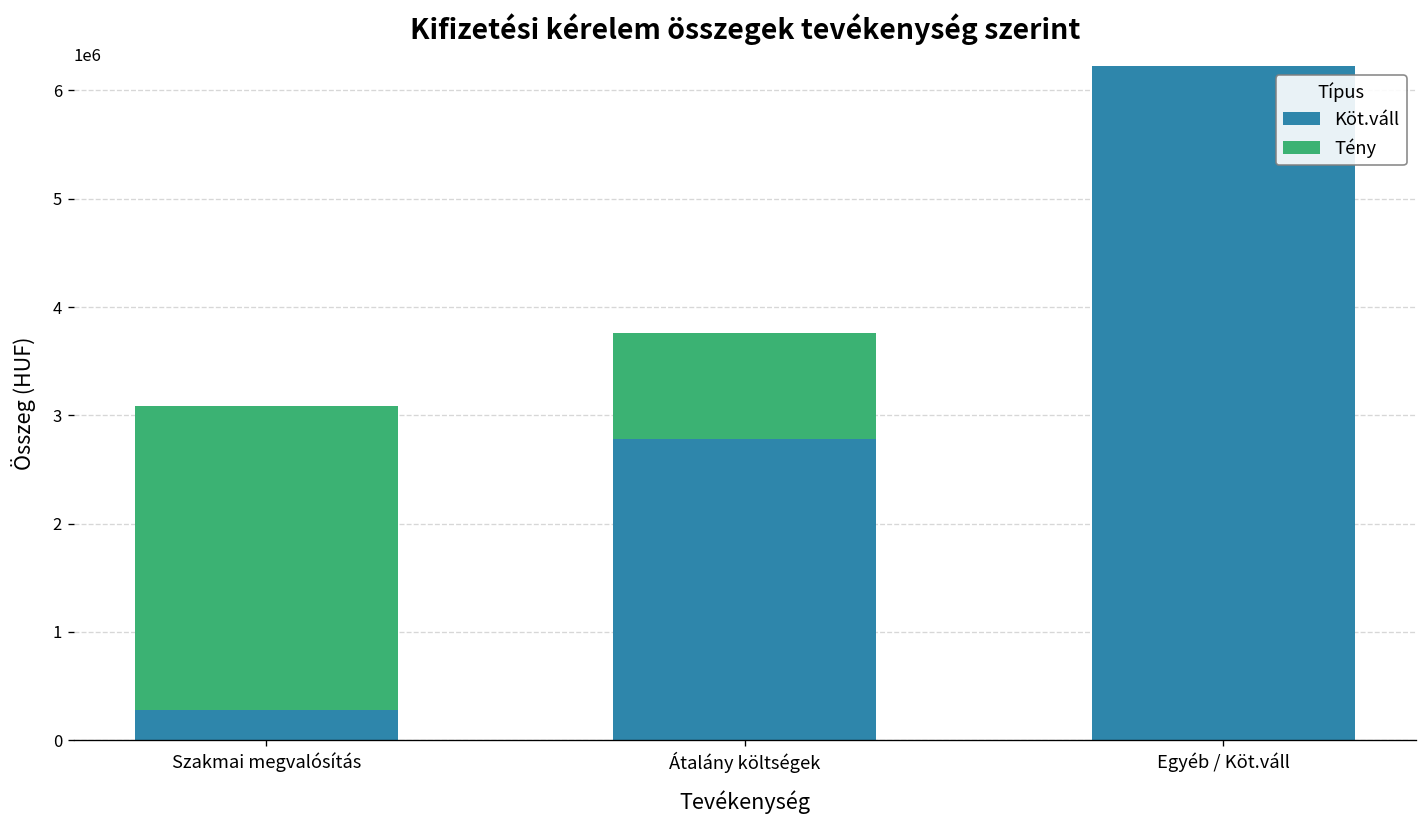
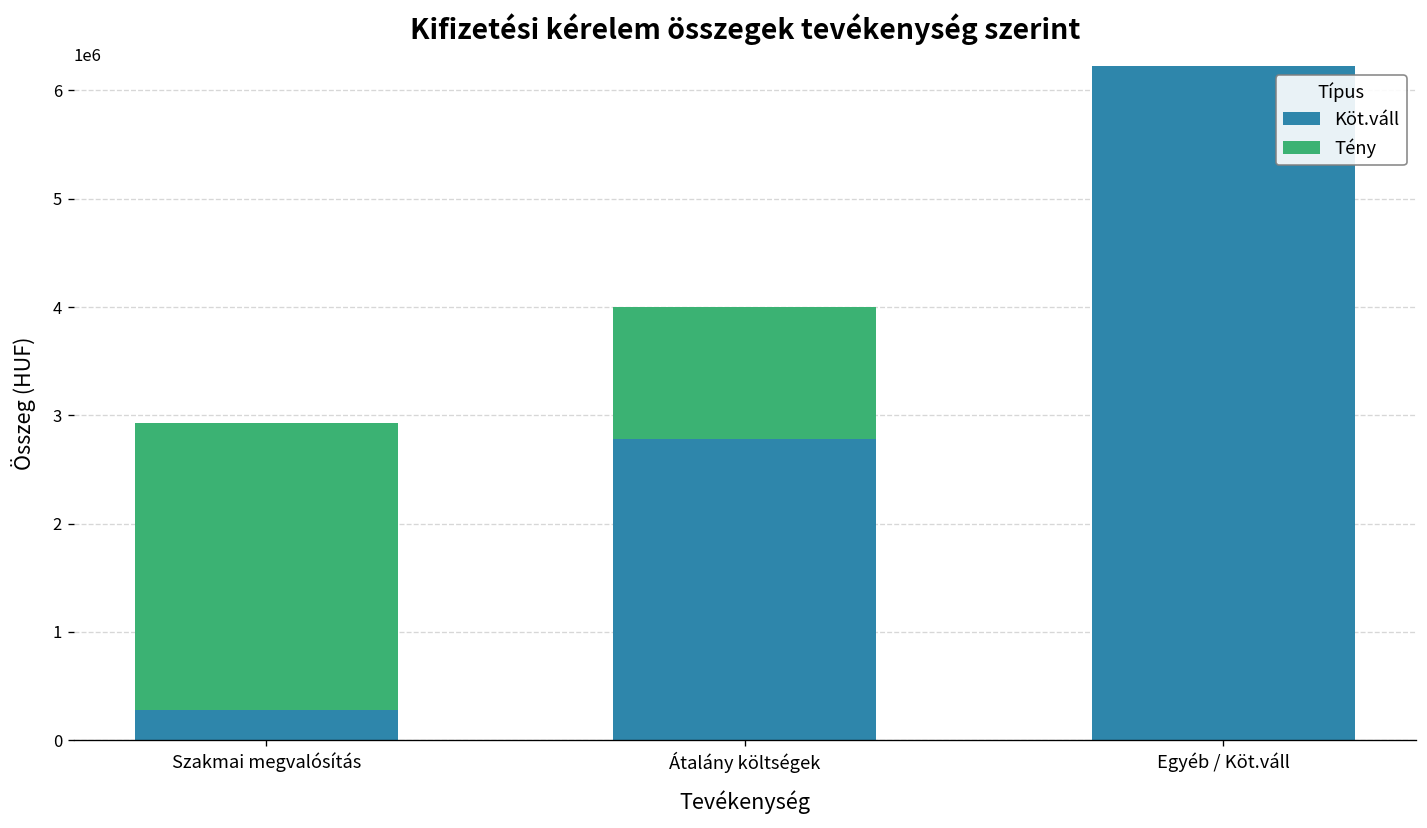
Tény, Szakmai megvalósítás: 2800000 -> 2600000
Tény, Átalány költségek: 1000000 -> 1200000
